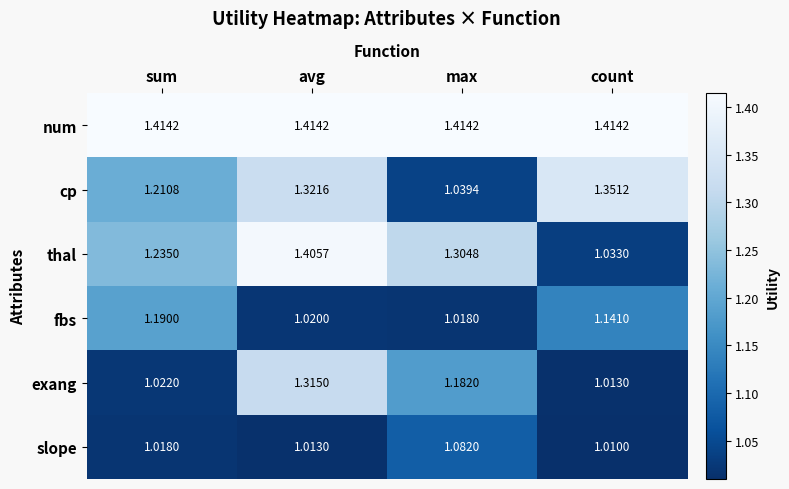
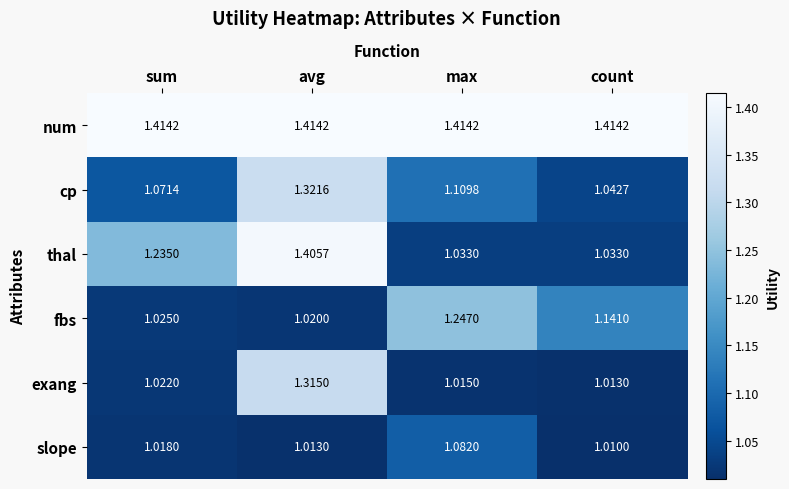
cp, sum: 1.2108 -> 1.0714
cp, max: 1.0394 -> 1.1098
cp, count: 1.3512 -> 1.0427
thal, max: 1.3048 -> 1.0330
fbs, sum: 1.1900 -> 1.0250
fbs, max: 1.0180 -> 1.2470
exang, max: 1.1820 -> 1.0150
